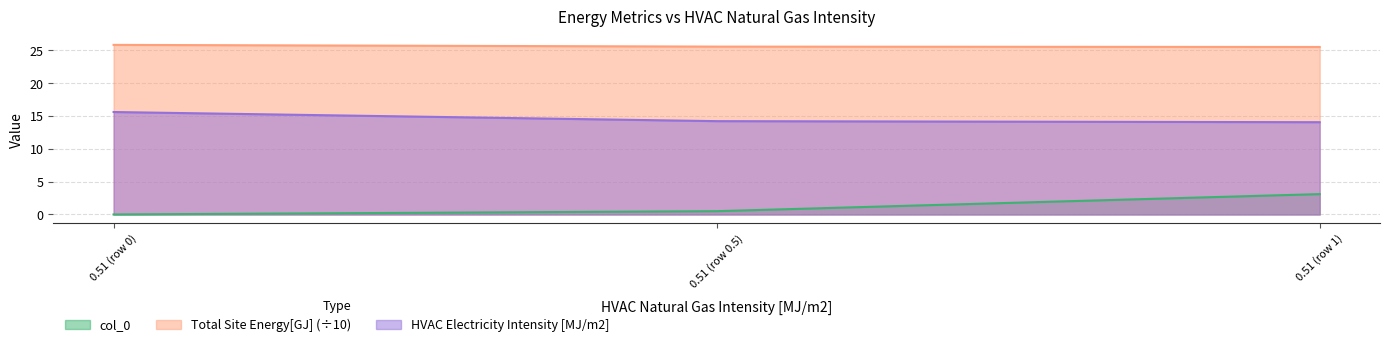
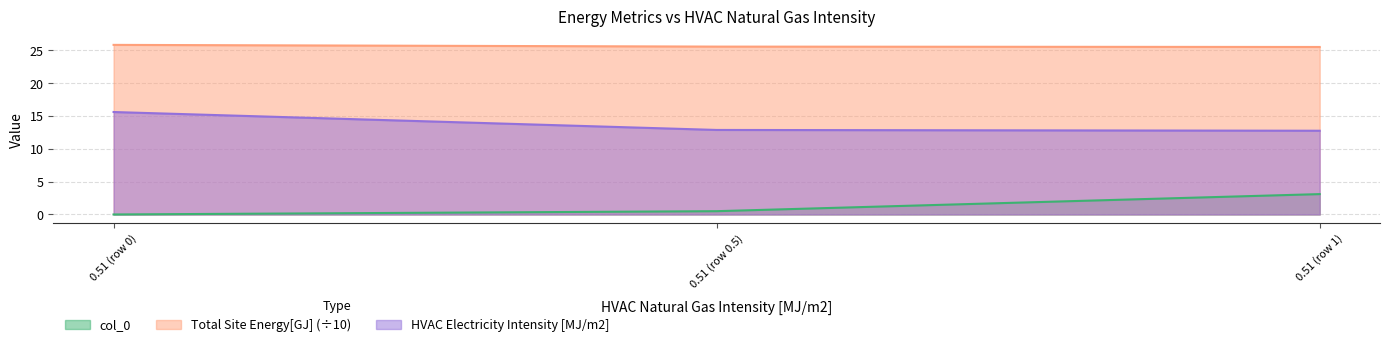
HVAC Electricity Intensity [MJ/m2], 0.51 (row 0.5): 14 -> 13
HVAC Electricity Intensity [MJ/m2], 0.51 (row 1): 14 -> 13
